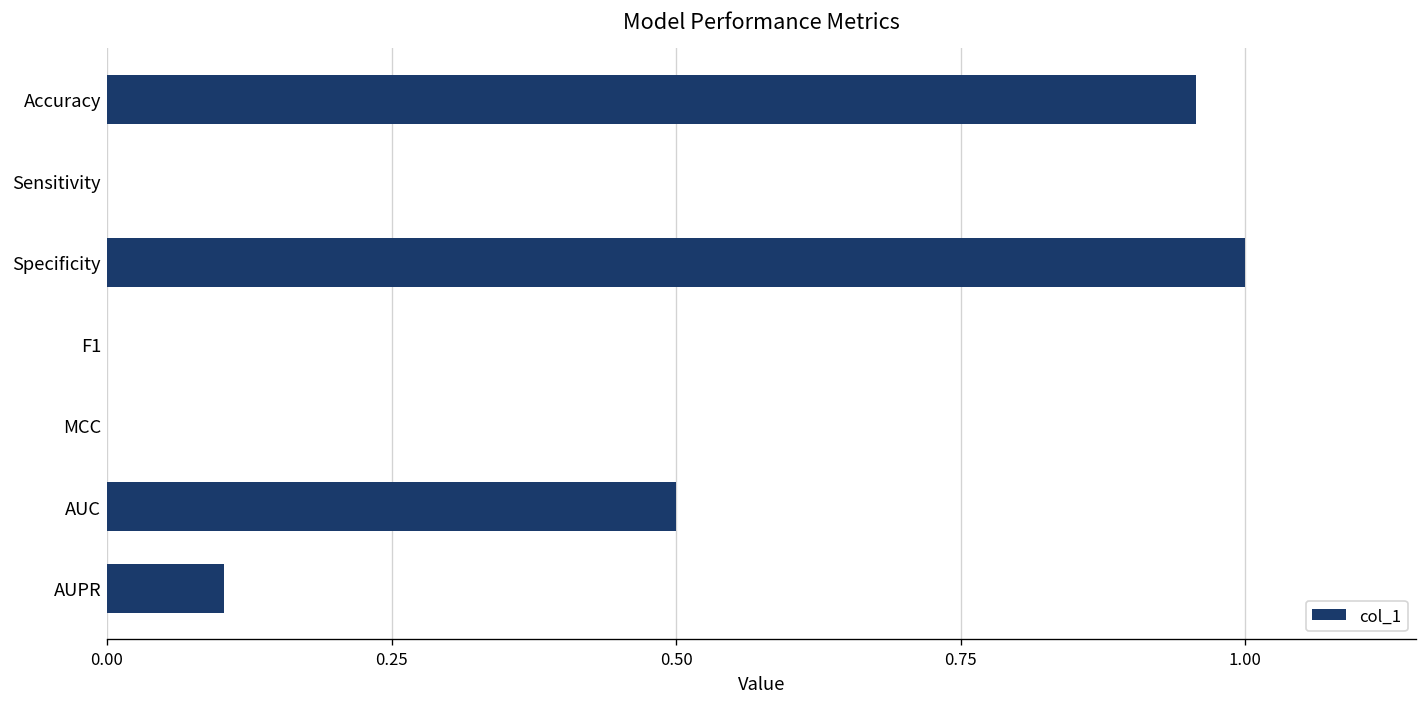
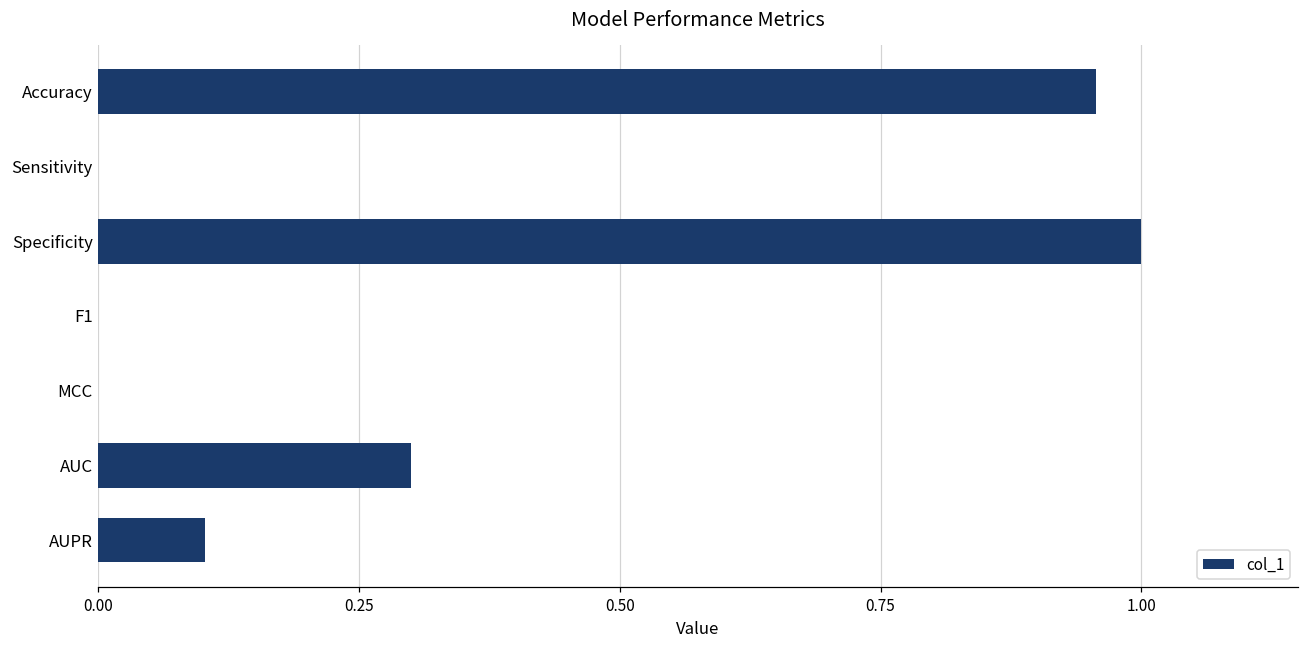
AUC: 0.5 -> 0.3
